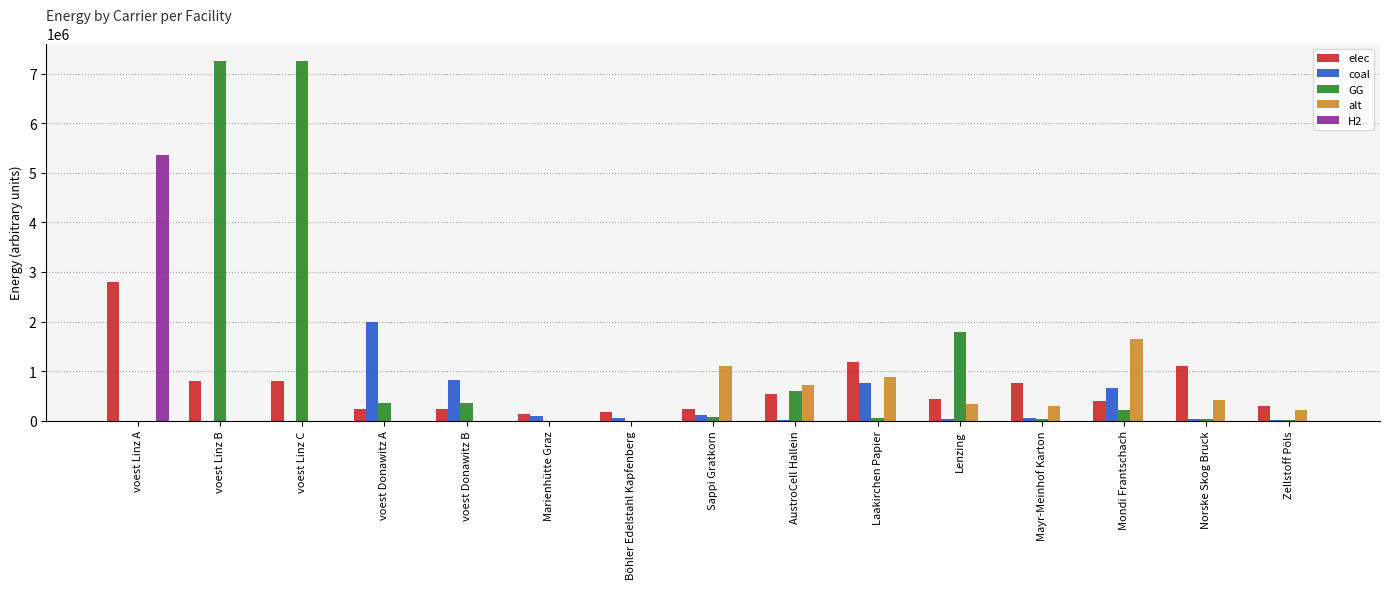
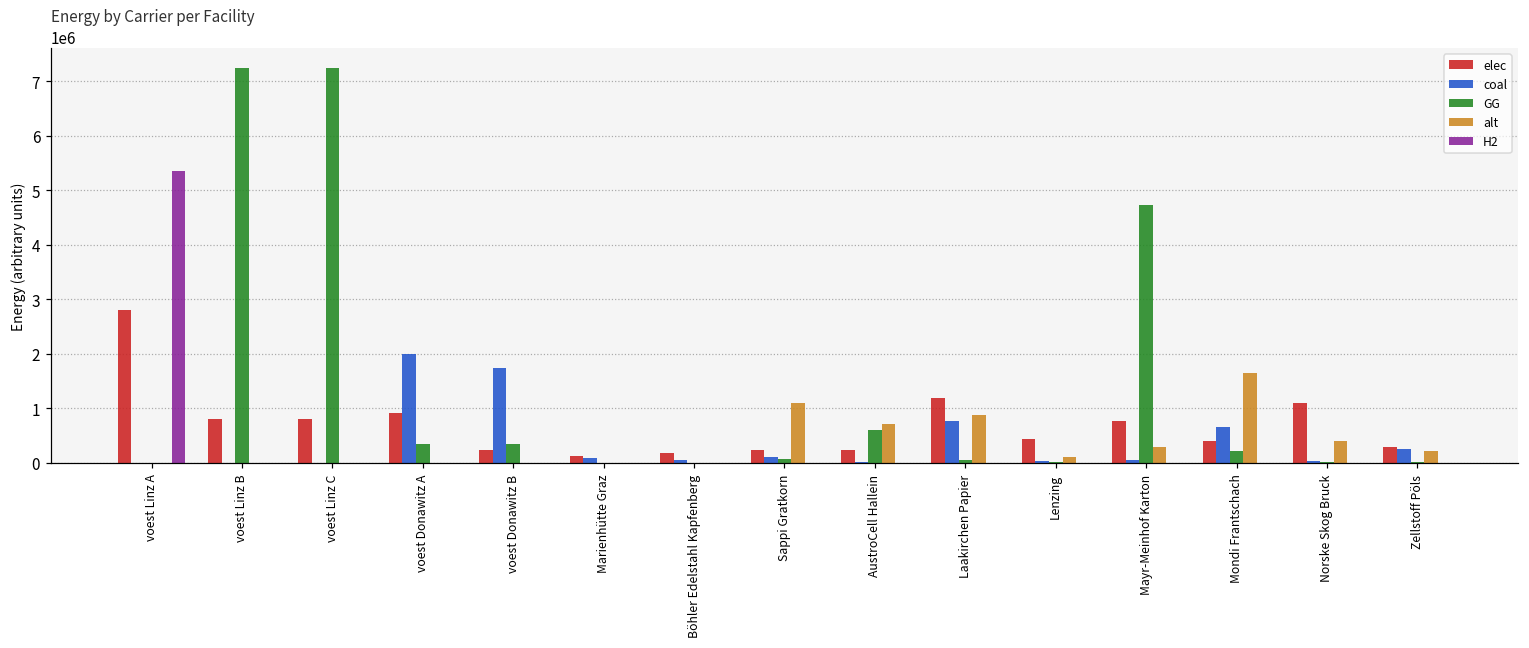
elec, voest Donawitz A: 200000 -> 900000
coal, voest Donawitz B: 800000 -> 1700000
elec, AustroCell Hallein: 500000 -> 200000
GG, Lenzing: 1800000 -> 0
alt, Lenzing: 300000 -> 100000
GG, Mayr-Meinhof Karton: 0 -> 4700000
coal, Zellstoff Pöls: 0 -> 300000
